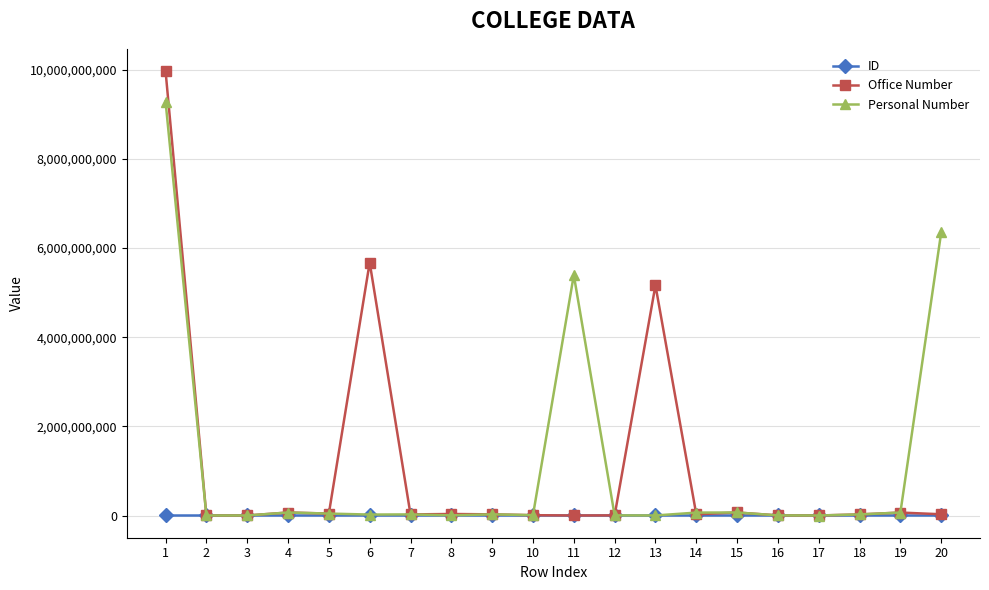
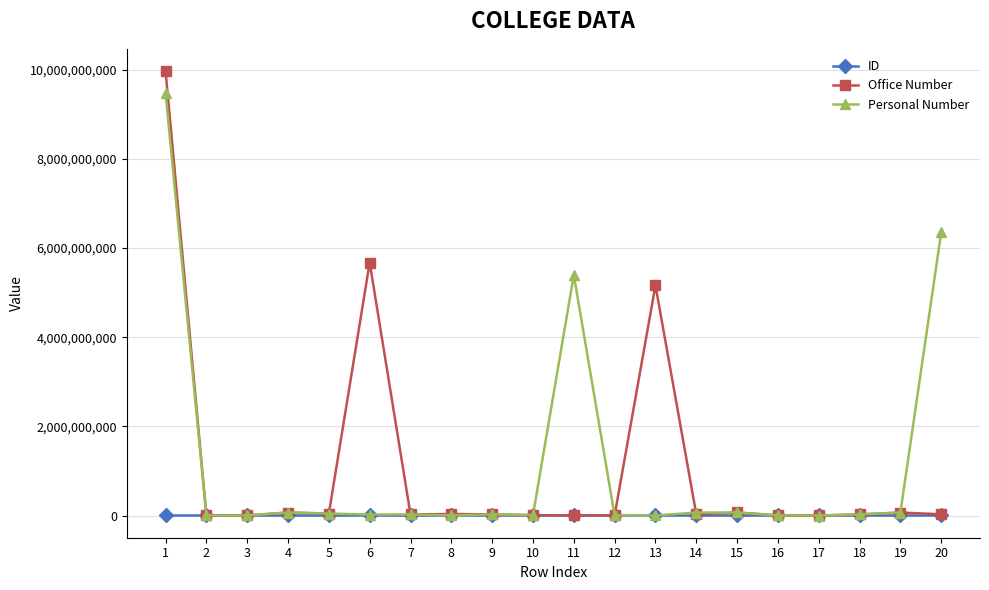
Personal Number, 1: 9,300,000,000 -> 9,500,000,000
